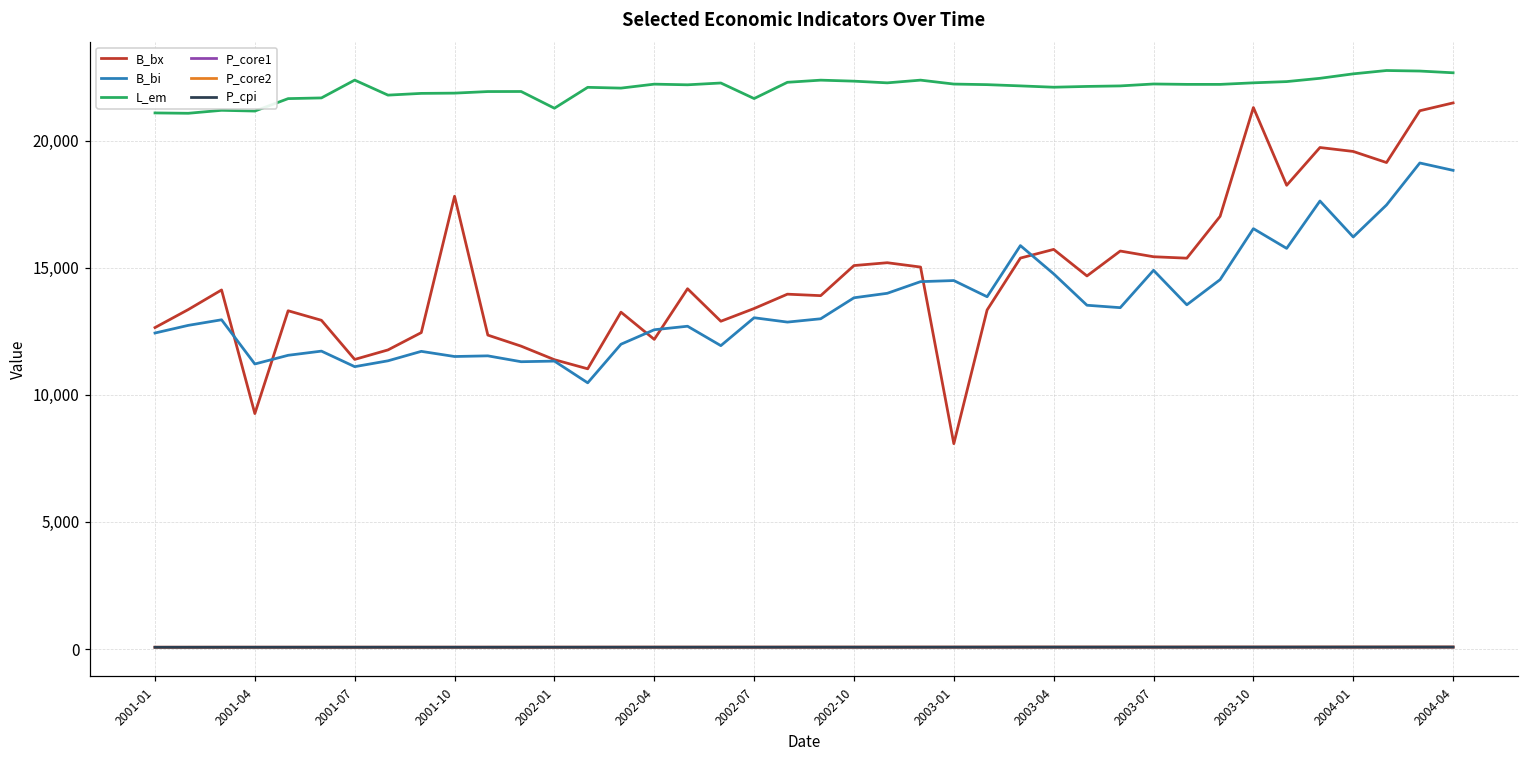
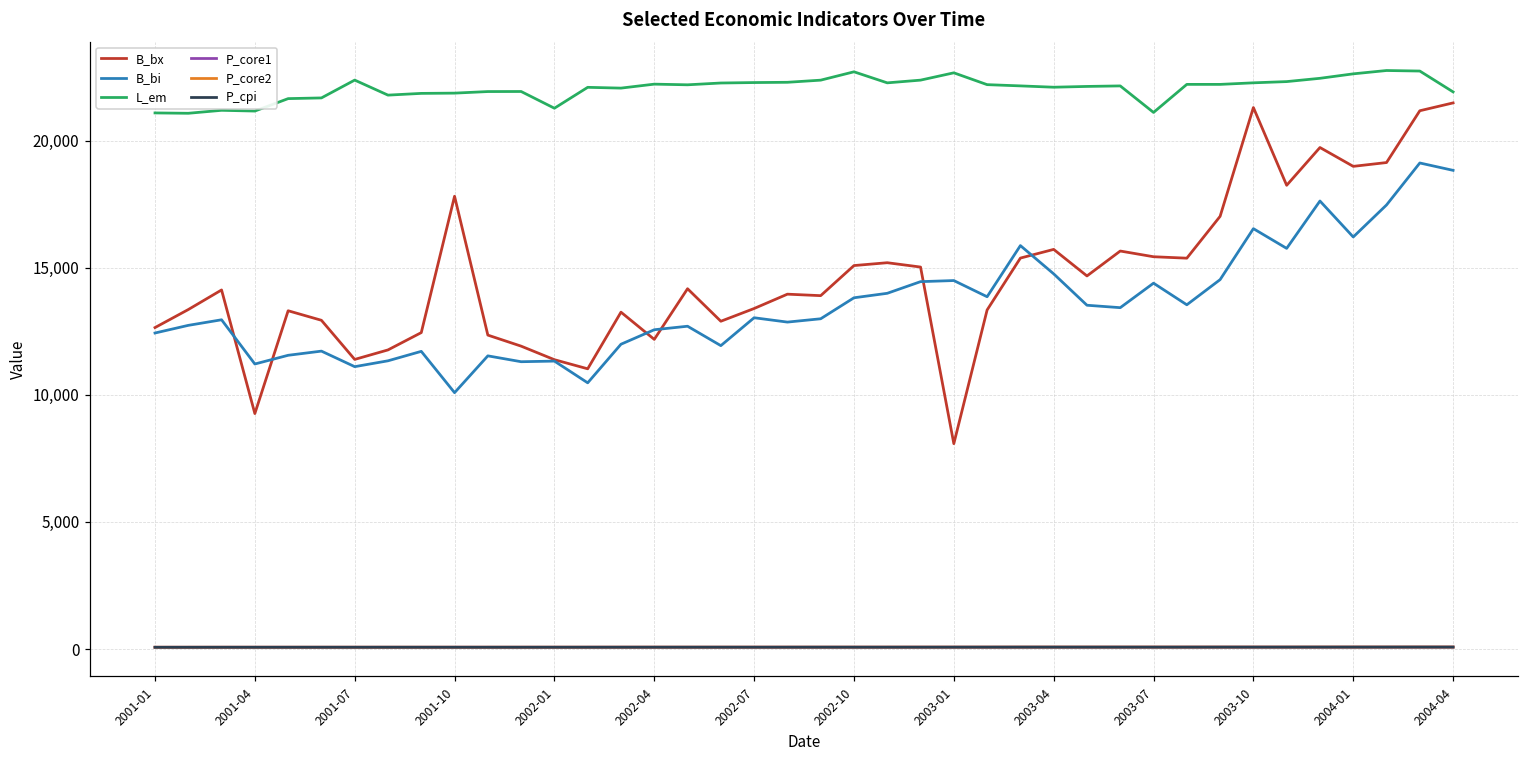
B_bi, 2001-10: 11,500 -> 10,100
L_em, 2002-07: 21,700 -> 22,300
L_em, 2002-10: 22,300 -> 22,700
L_em, 2003-01: 22,200 -> 22,700
B_bi, 2003-07: 14,900 -> 14,400
L_em, 2003-07: 22,200 -> 21,100
B_bx, 2004-01: 19,600 -> 19,000
L_em, 2004-04: 22,700 -> 21,900
